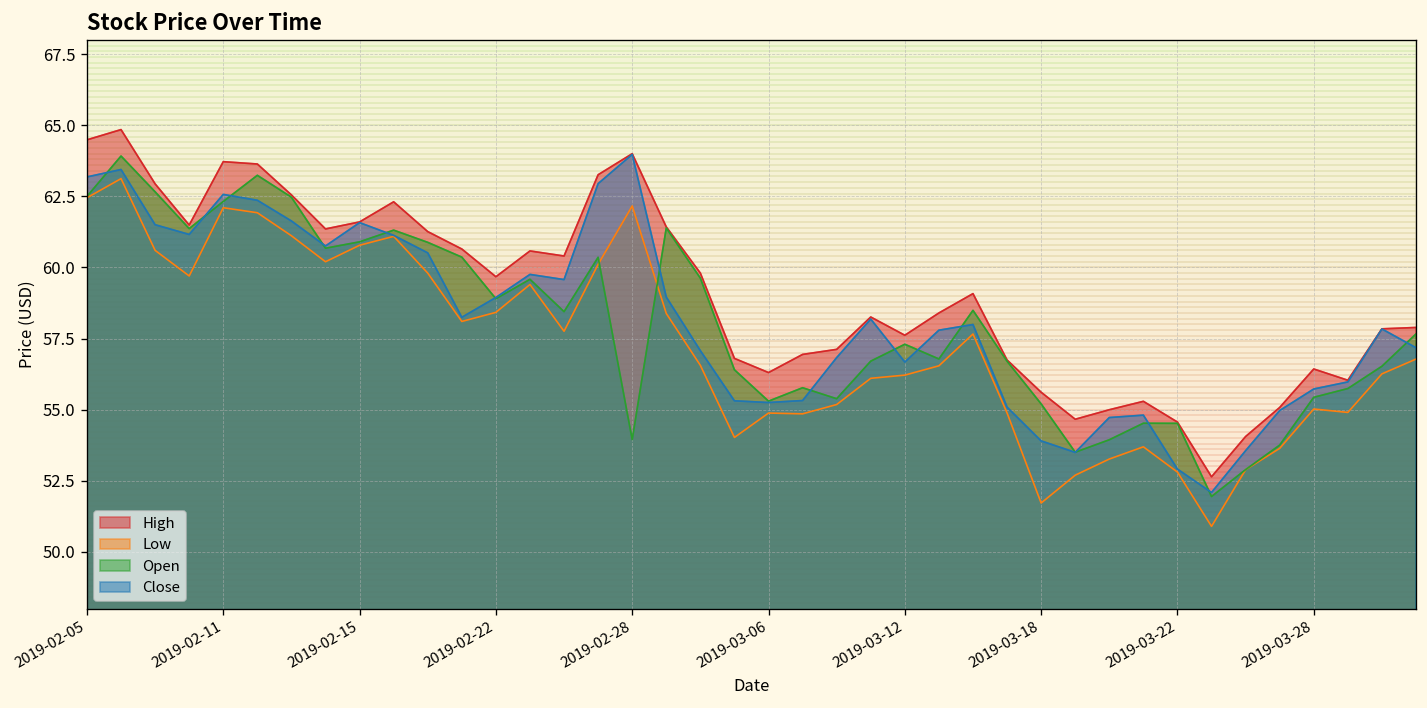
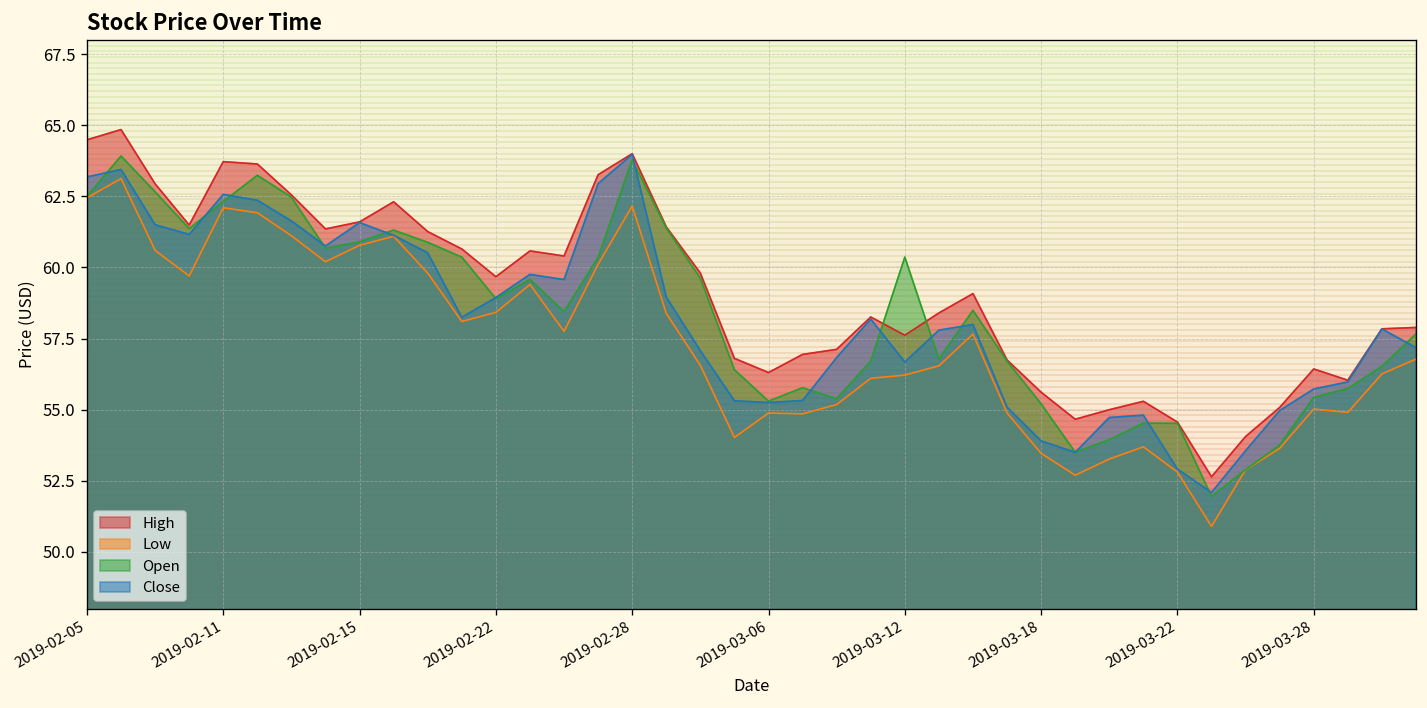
Open, 2019-02-28: 53.9 -> 63.8
Open, 2019-03-12: 57.3 -> 60.4
Low, 2019-03-18: 51.7 -> 53.5
